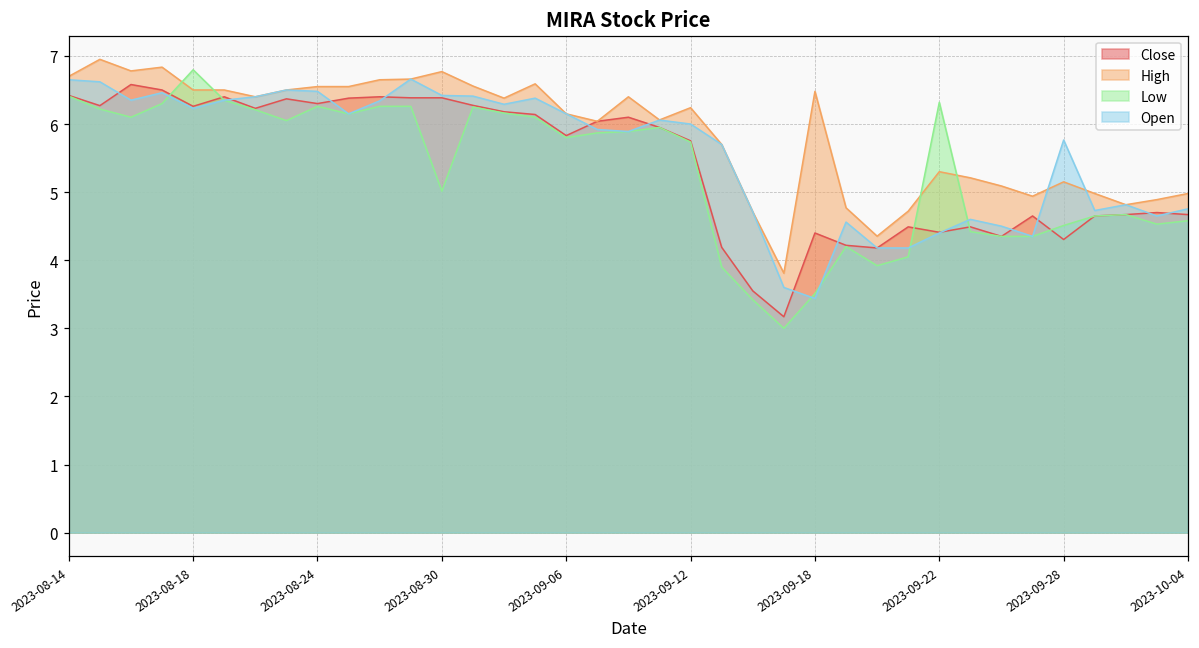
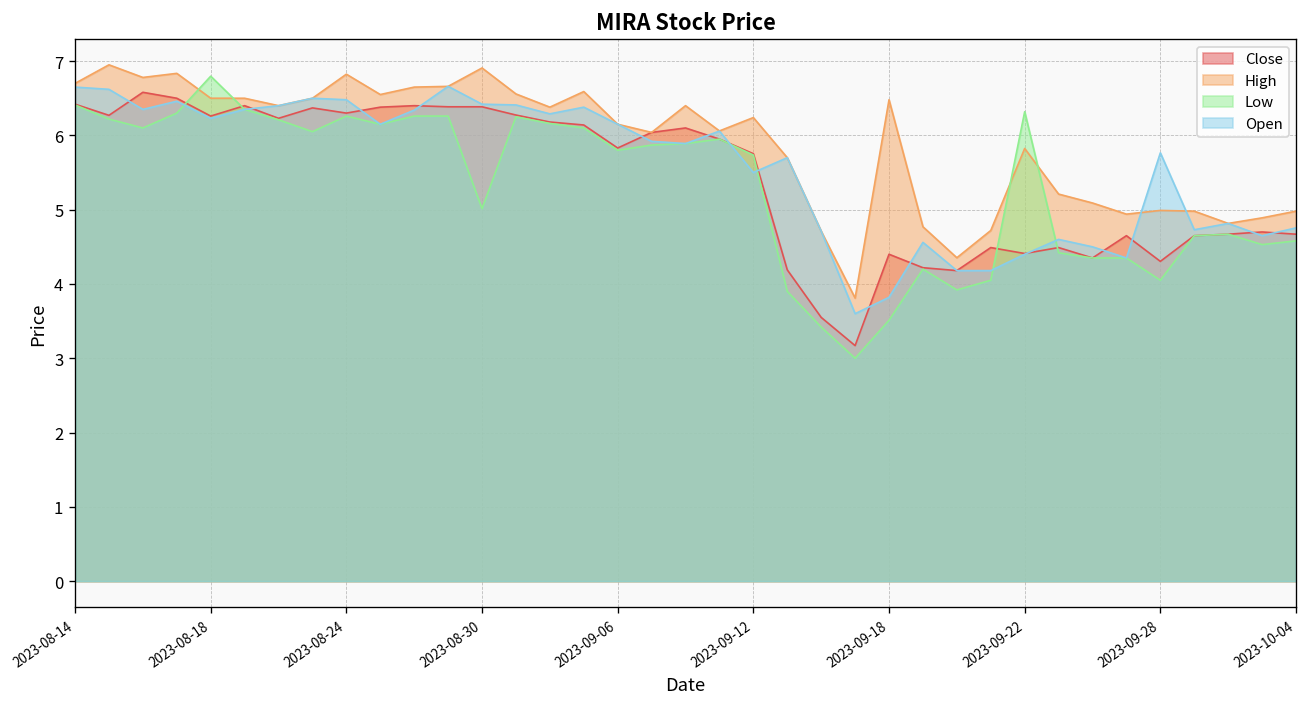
High, 2023-08-24: 6.6 -> 6.8
High, 2023-08-30: 6.8 -> 6.9
Open, 2023-09-12: 6.0 -> 5.5
Open, 2023-09-18: 3.4 -> 3.8
High, 2023-09-22: 5.3 -> 5.8
High, 2023-09-28: 5.2 -> 5.0
Low, 2023-09-28: 4.5 -> 4.0
